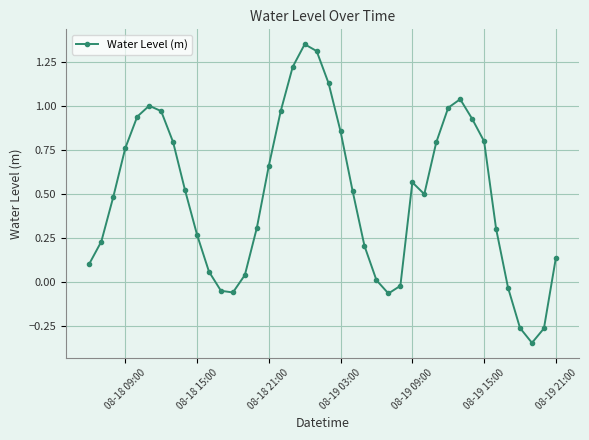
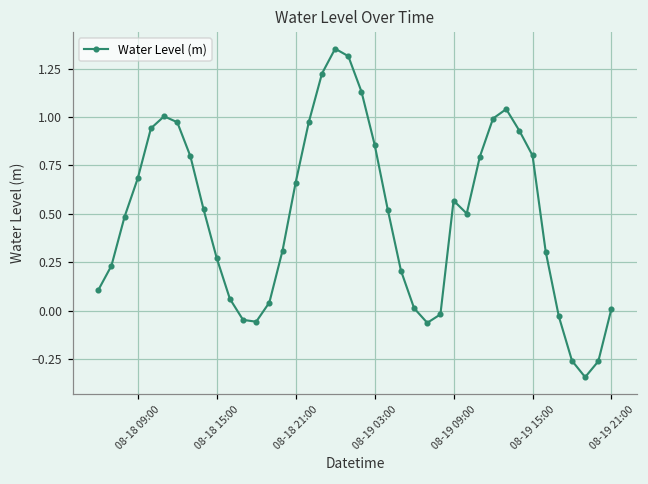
08-18 09:00: 0.76 -> 0.68
08-19 21:00: 0.14 -> 0.01
